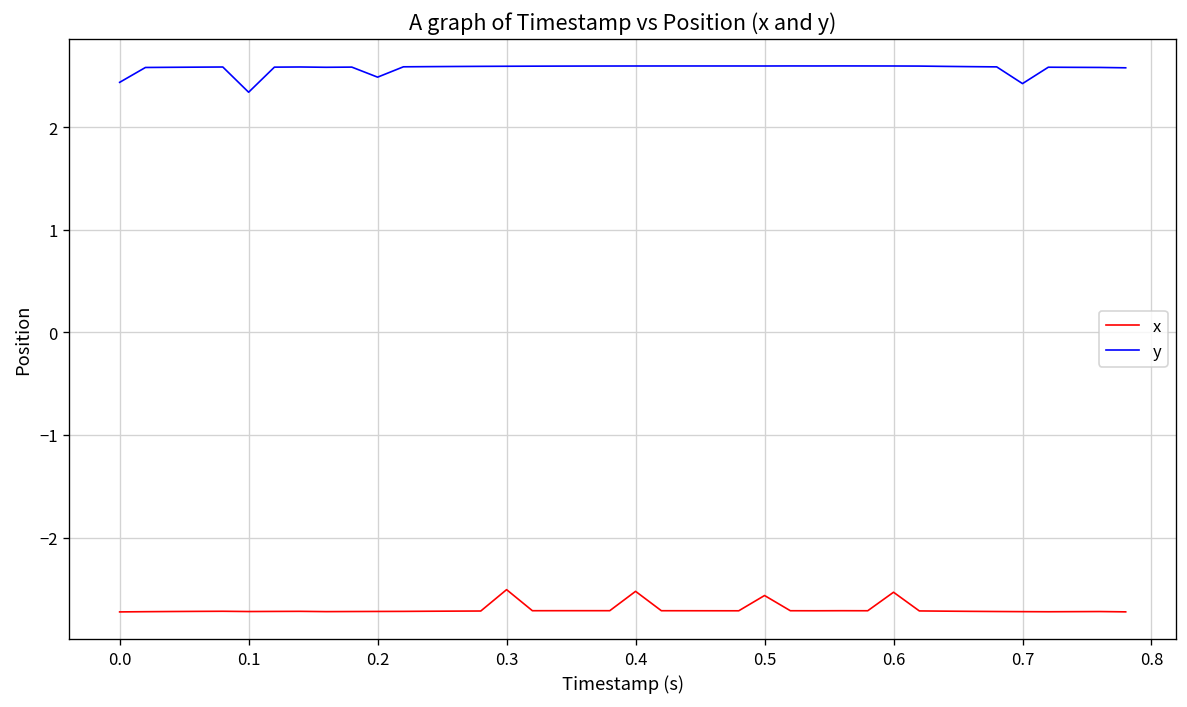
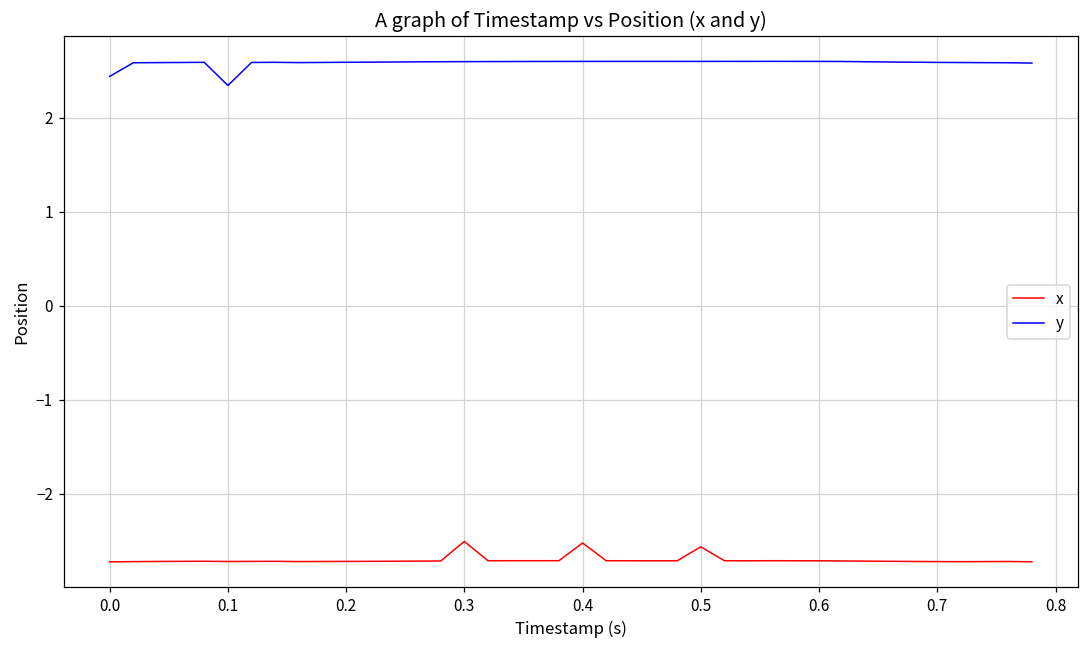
y, 0.2: 2.5 -> 2.6
x, 0.6: -2.5 -> -2.7
y, 0.7: 2.4 -> 2.6
